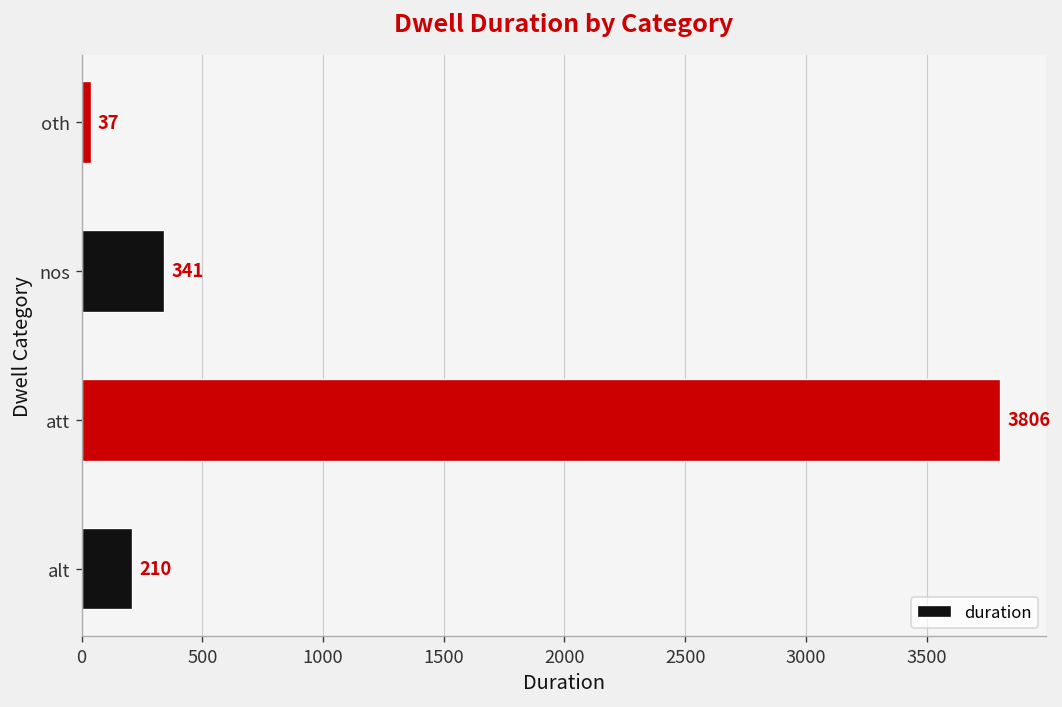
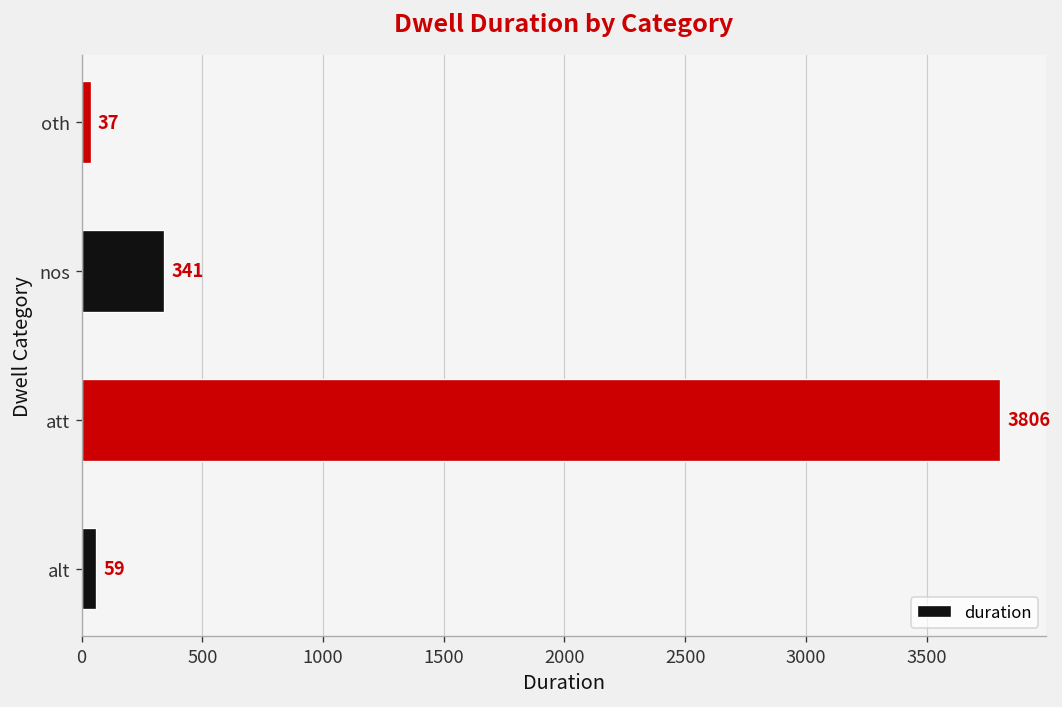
alt: 210 -> 59
